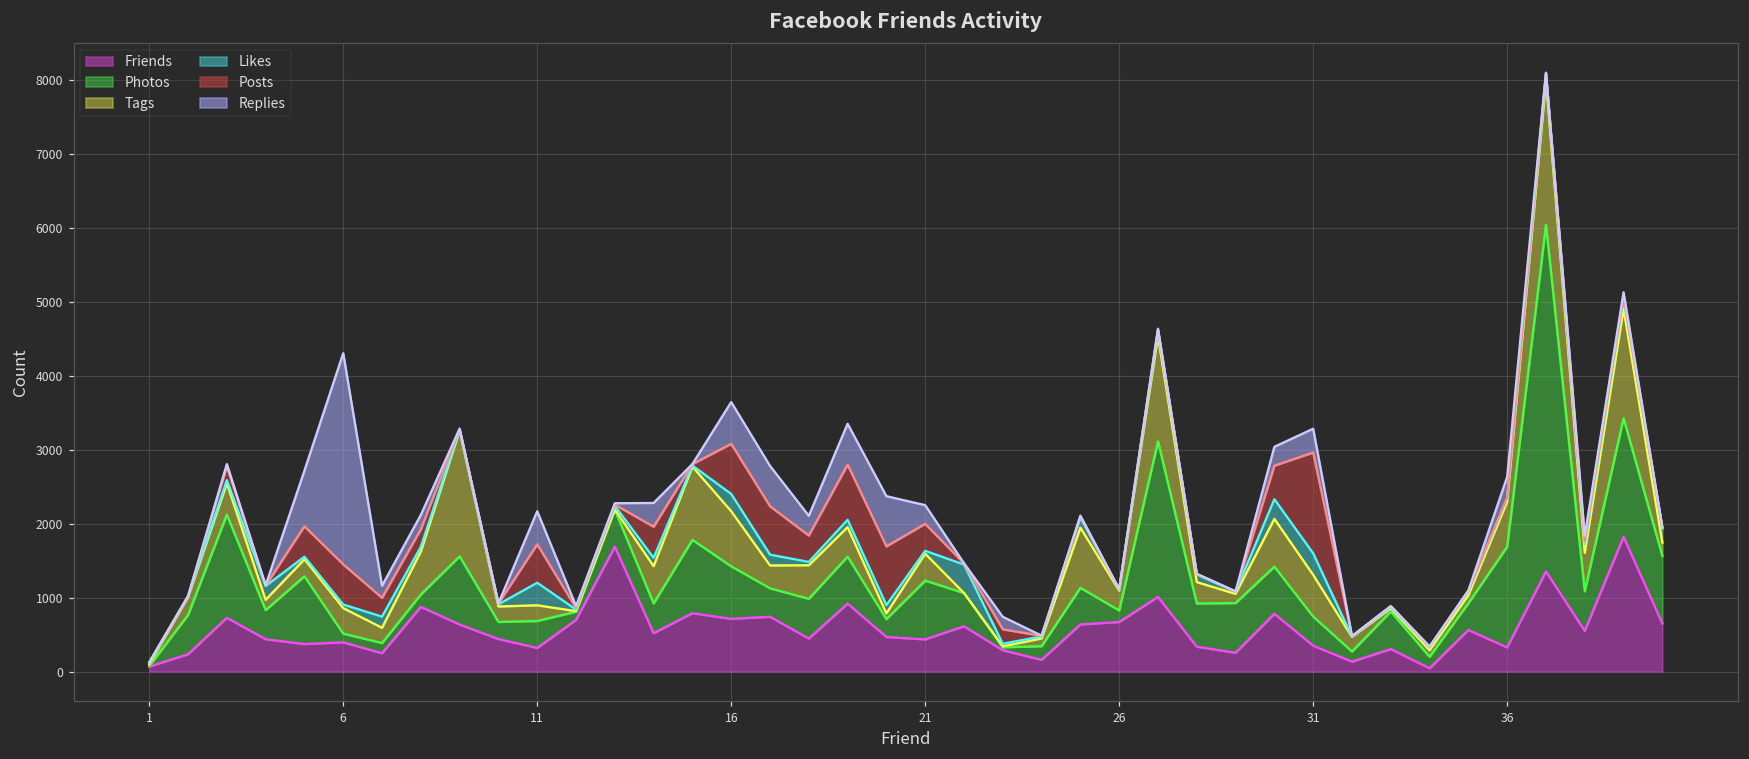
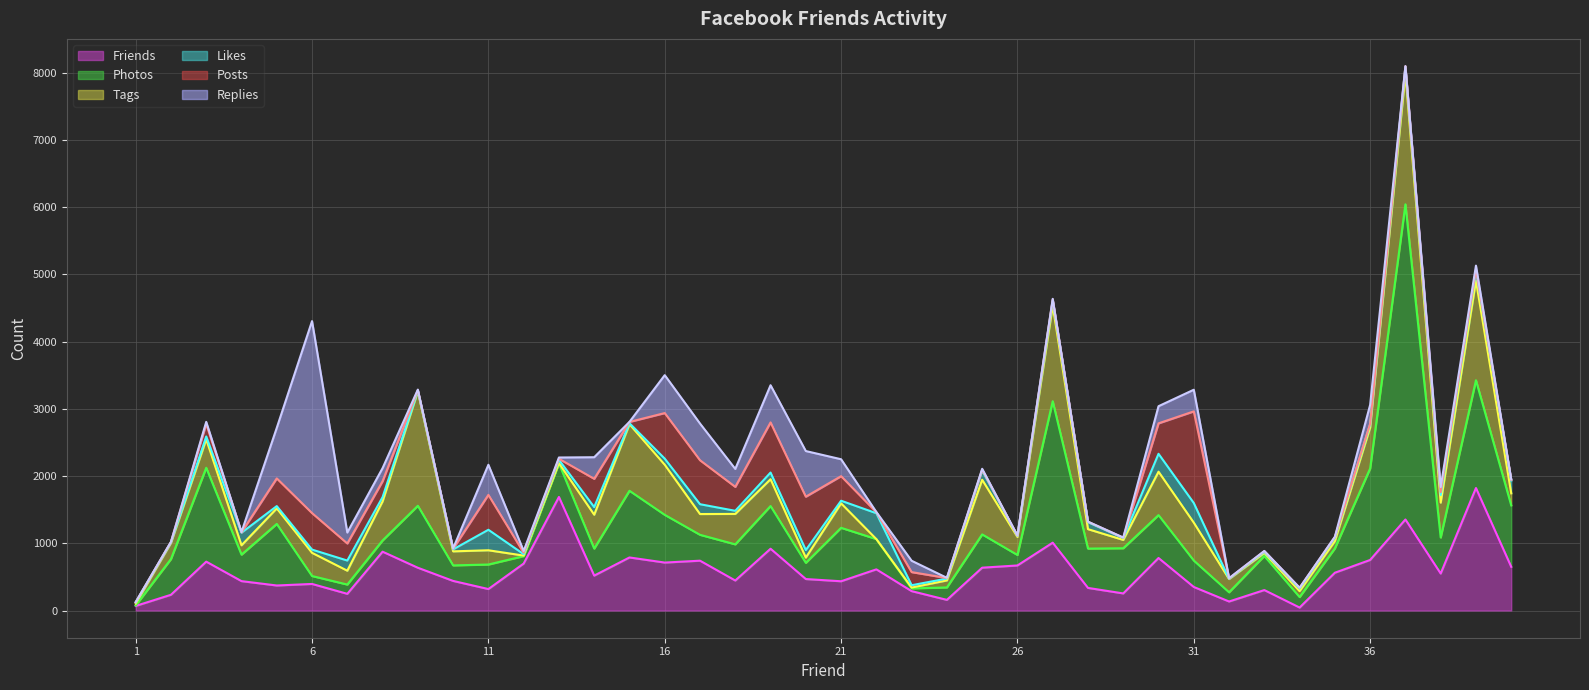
Likes, 16: 200 -> 100
Friends, 36: 300 -> 800
